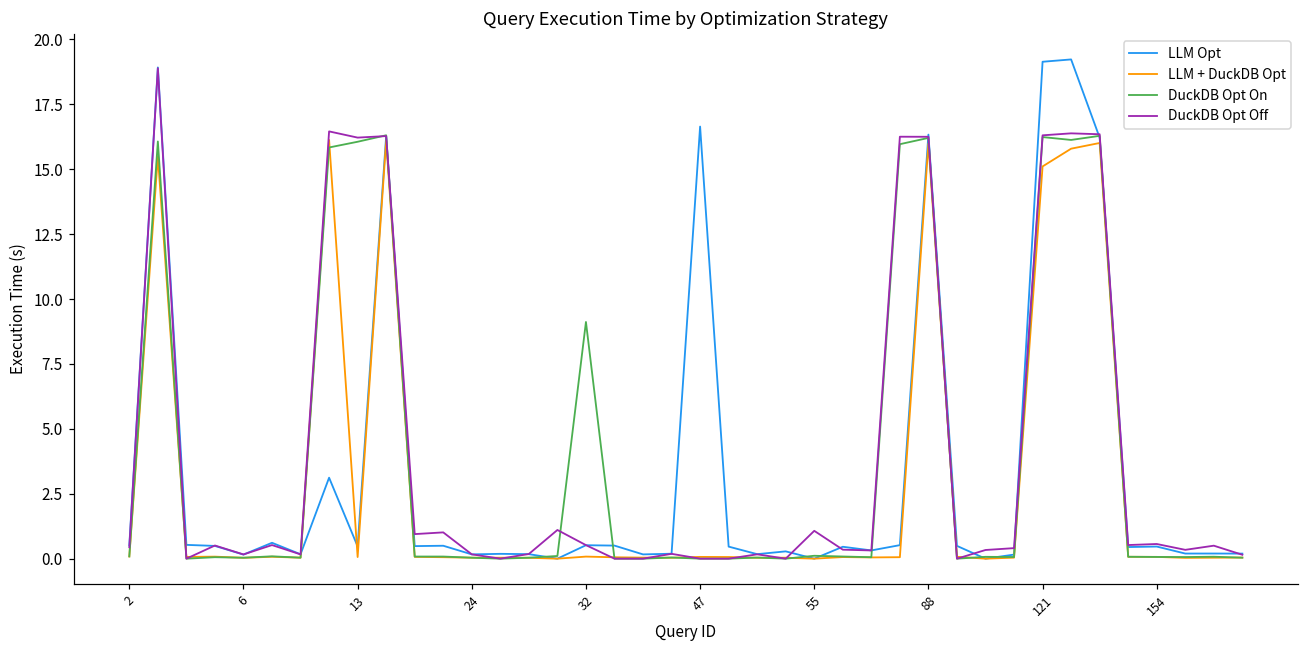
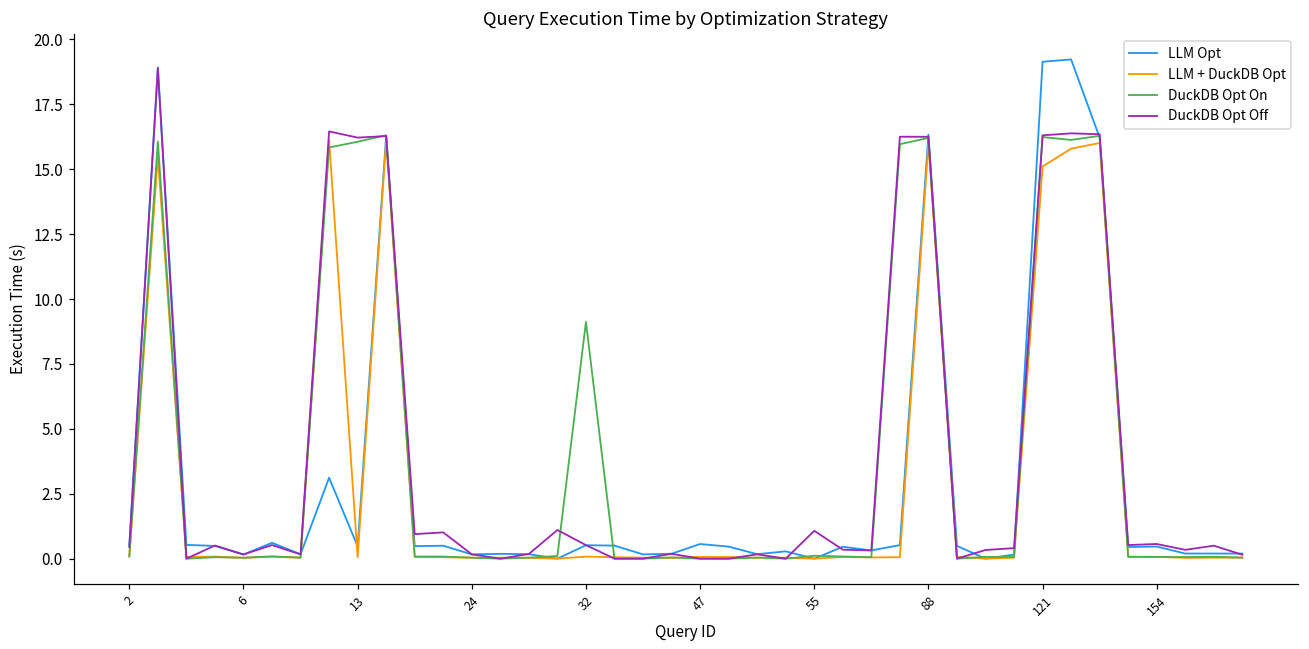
LLM Opt, 47: 16.6 -> 0.6
